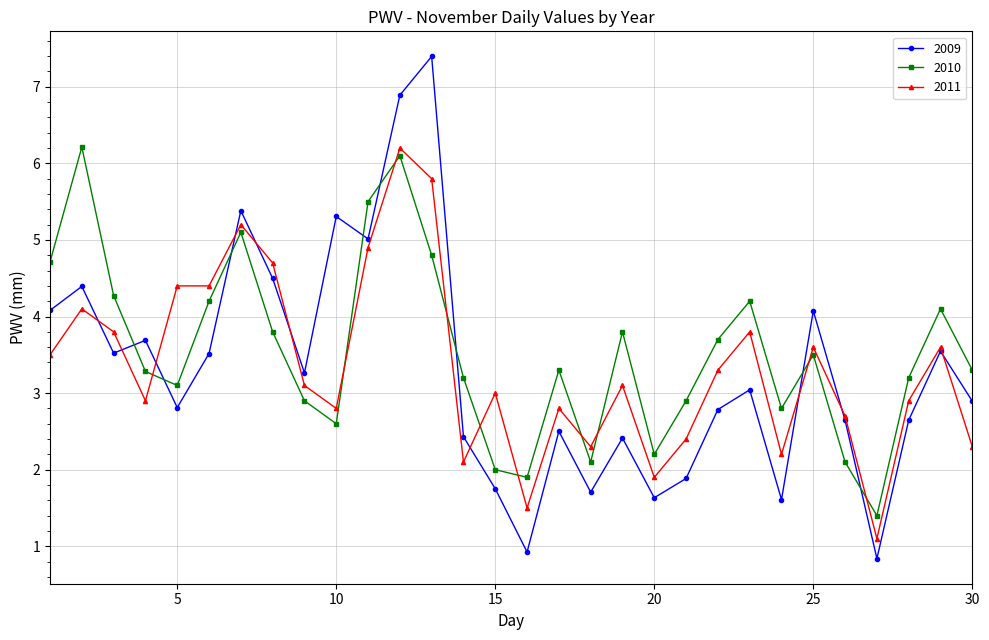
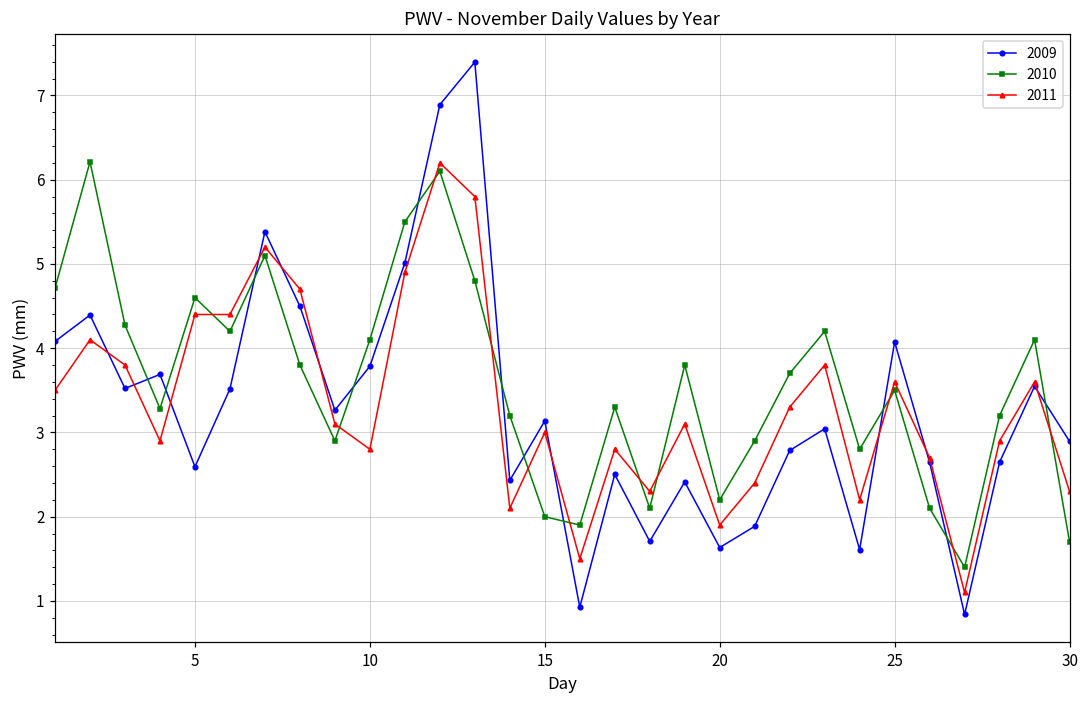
2009, 5: 2.8 -> 2.6
2010, 5: 3.1 -> 4.6
2009, 10: 5.3 -> 3.8
2010, 10: 2.6 -> 4.1
2009, 15: 1.8 -> 3.1
2010, 30: 3.3 -> 1.7
